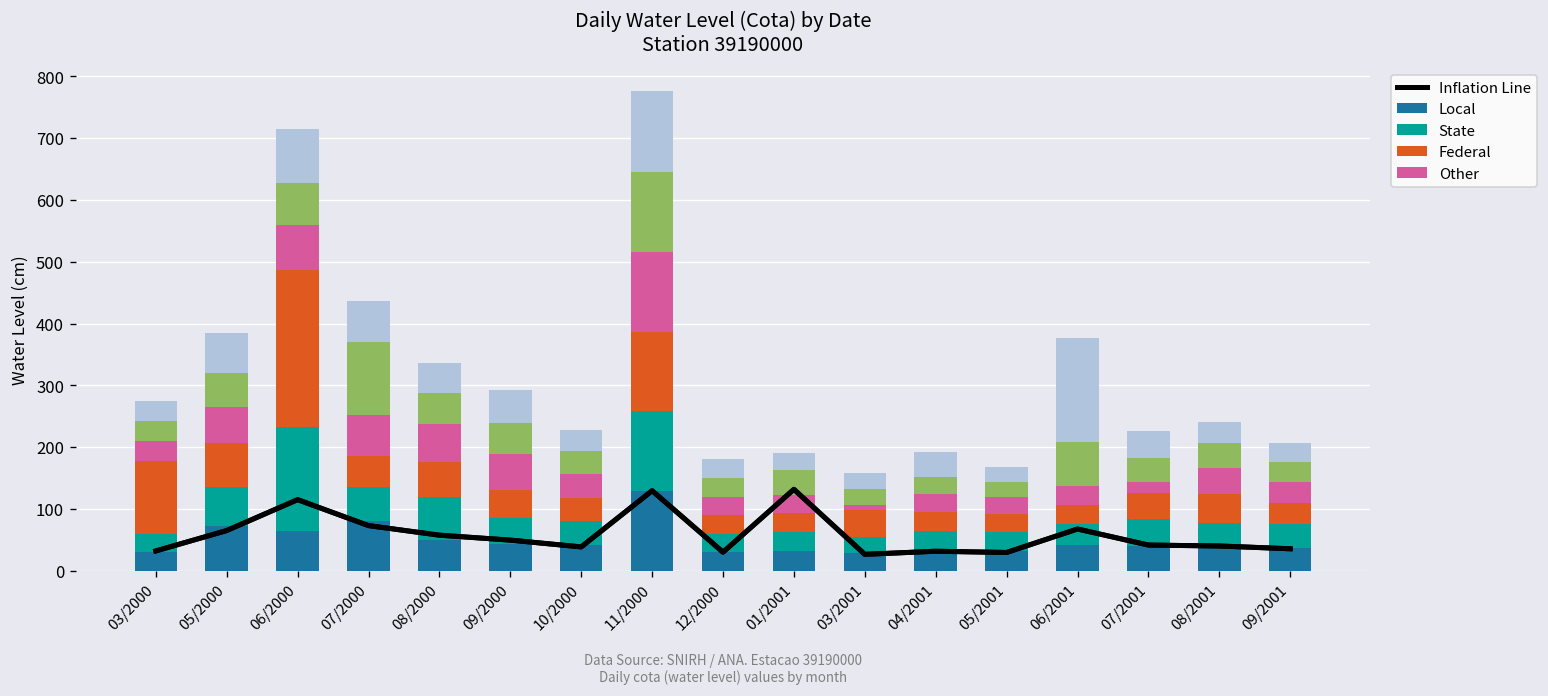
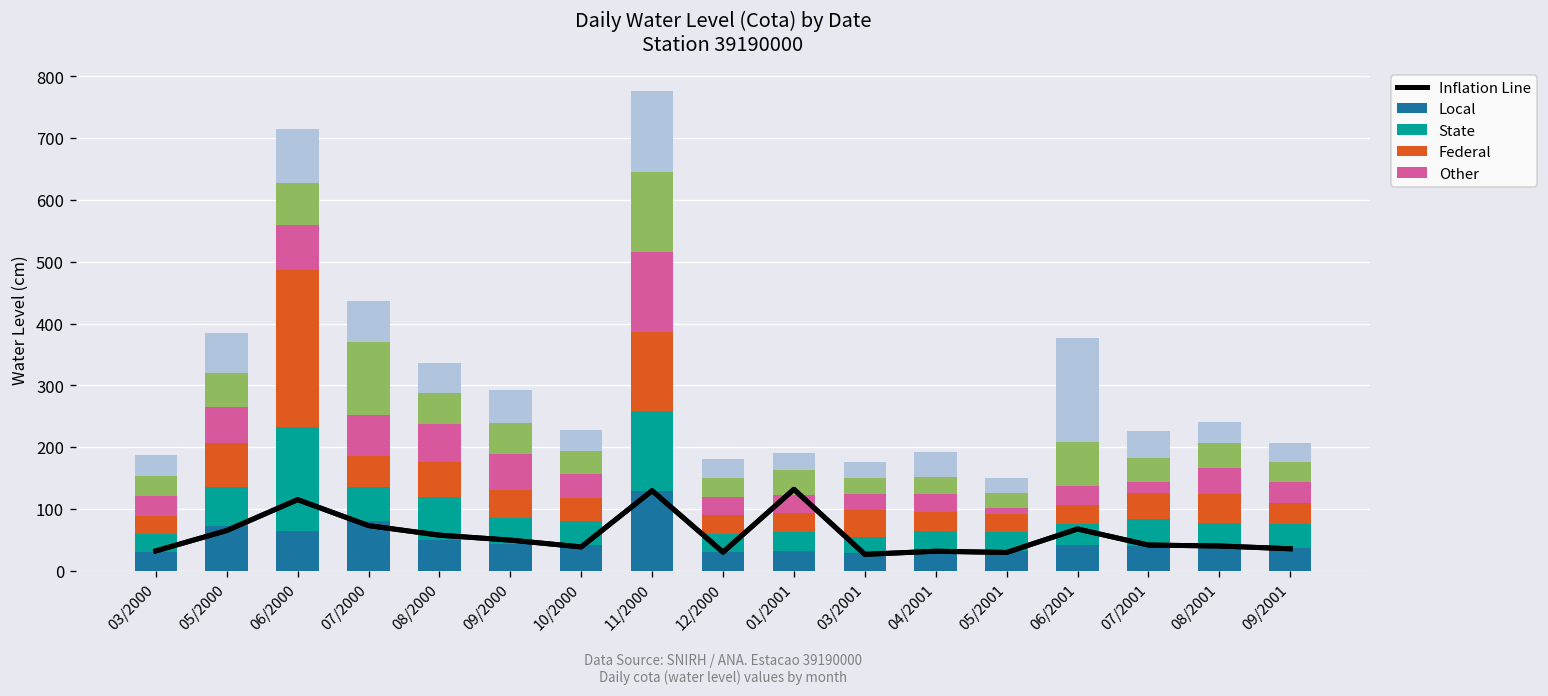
Federal, 03/2000: 120 -> 30
Other, 03/2001: 10 -> 30
Other, 05/2001: 30 -> 10
